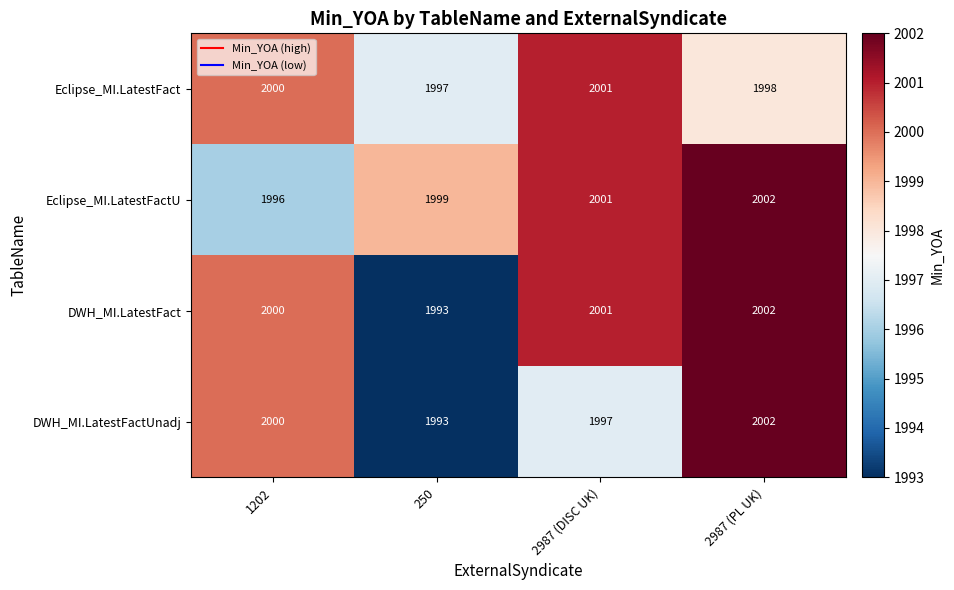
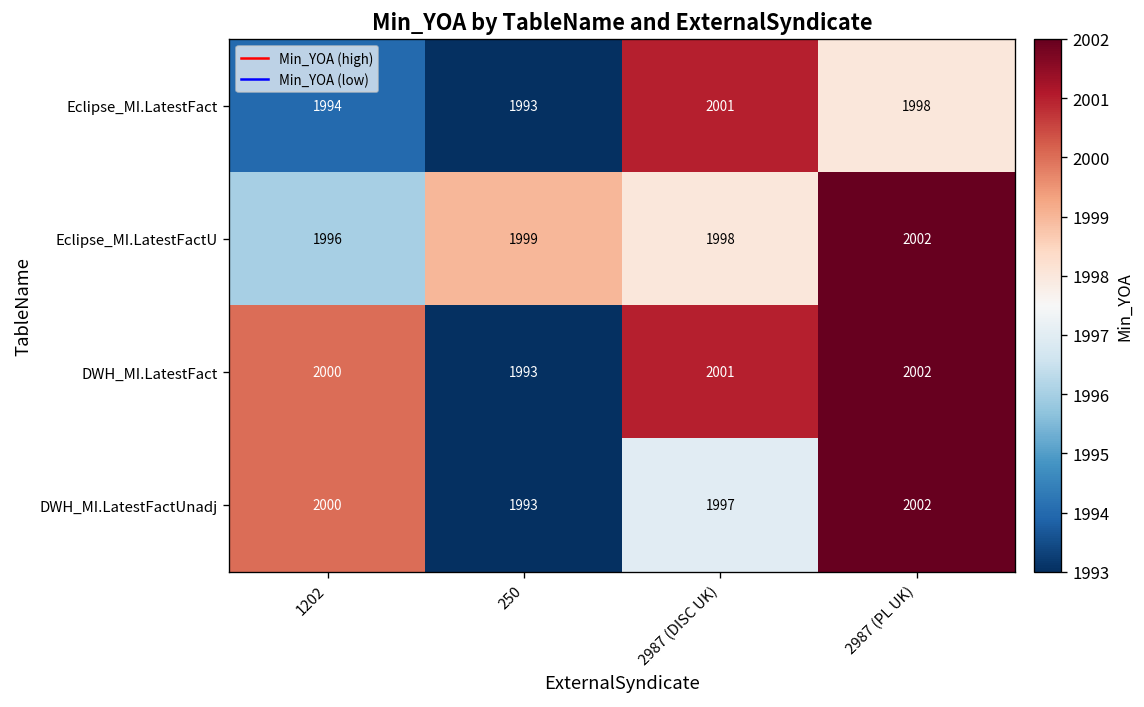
Eclipse_MI.LatestFact, 1202: 2000 -> 1994
Eclipse_MI.LatestFact, 250: 1997 -> 1993
Eclipse_MI.LatestFactU, 2987 (DISC UK): 2001 -> 1998
